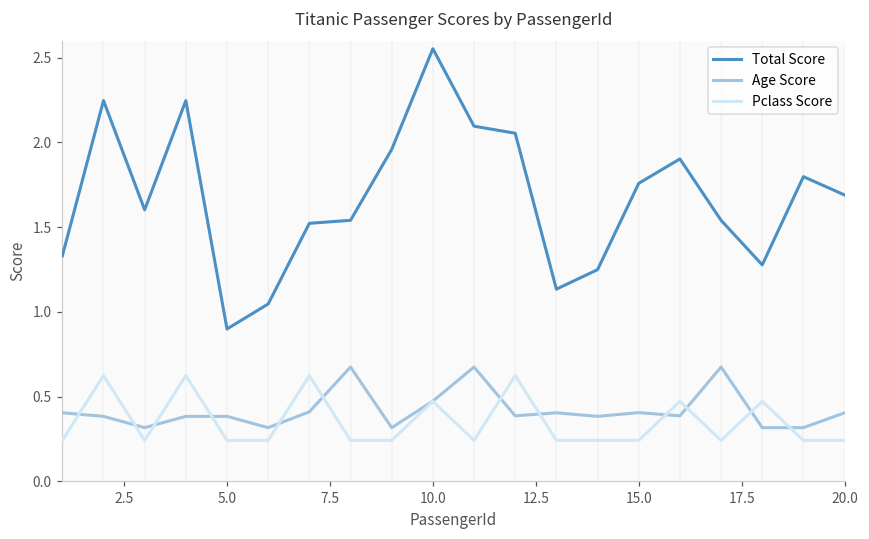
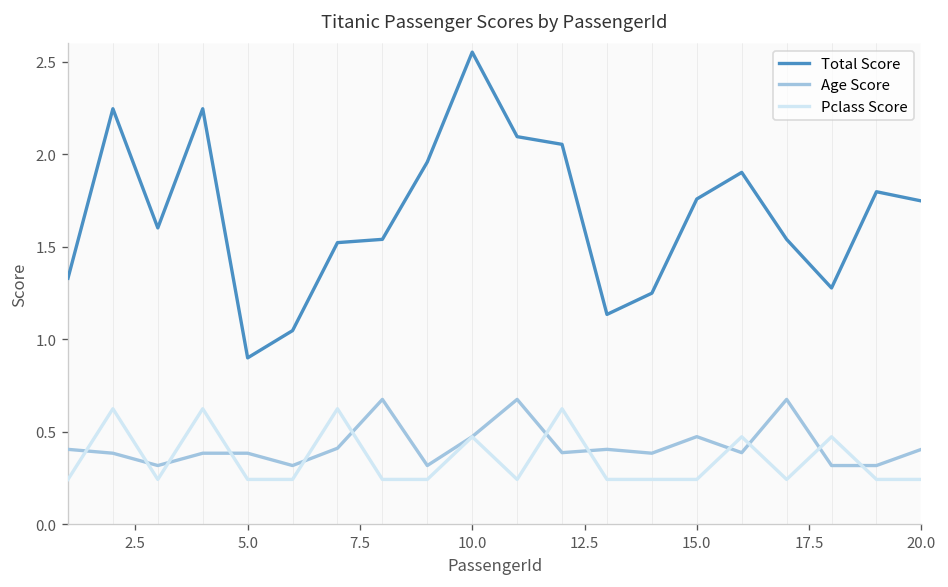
Age Score, 15.0: 0.41 -> 0.47
Total Score, 20.0: 1.69 -> 1.75
